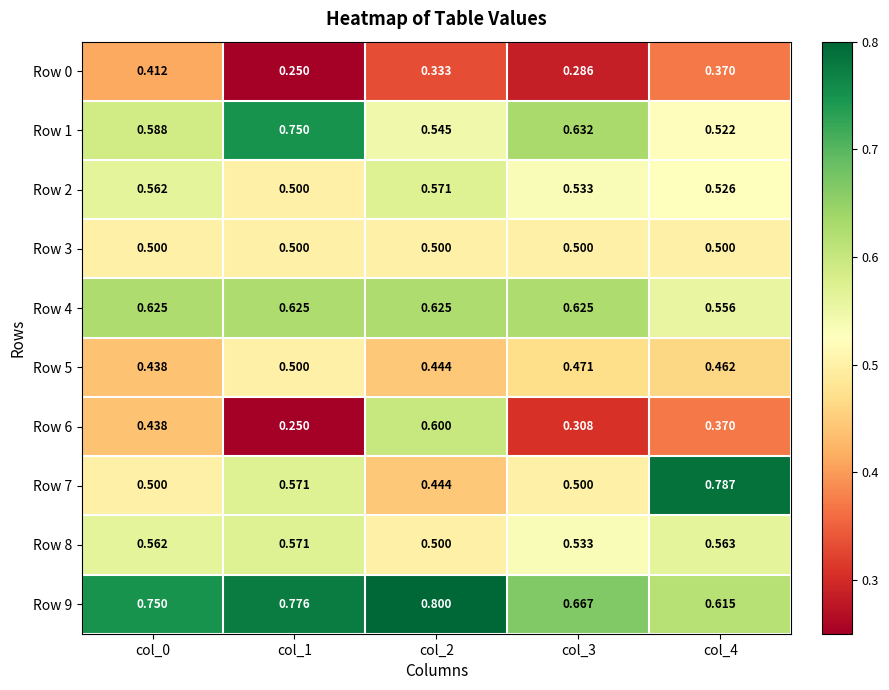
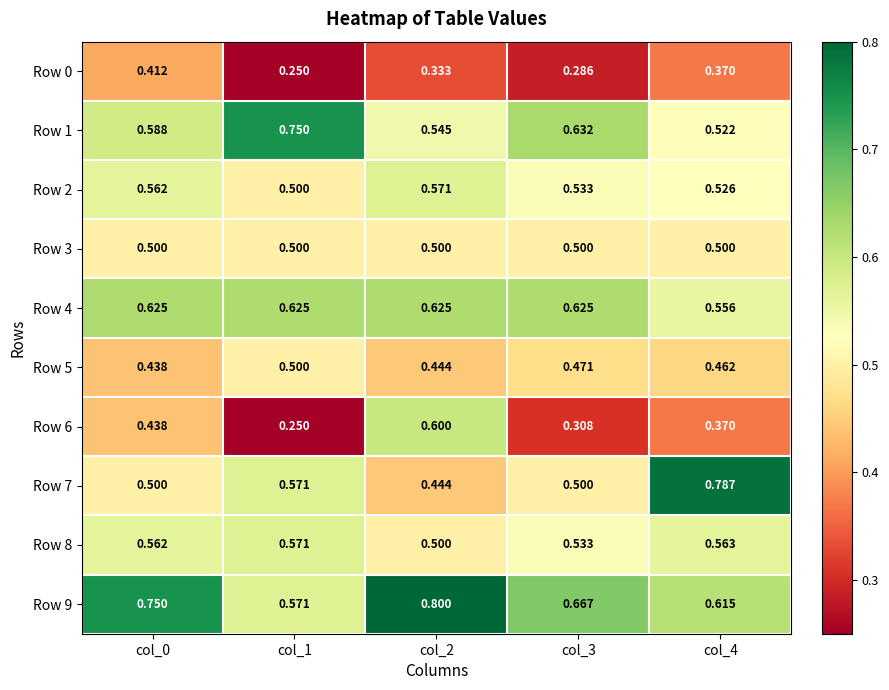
Row 9, col_1: 0.776 -> 0.571
